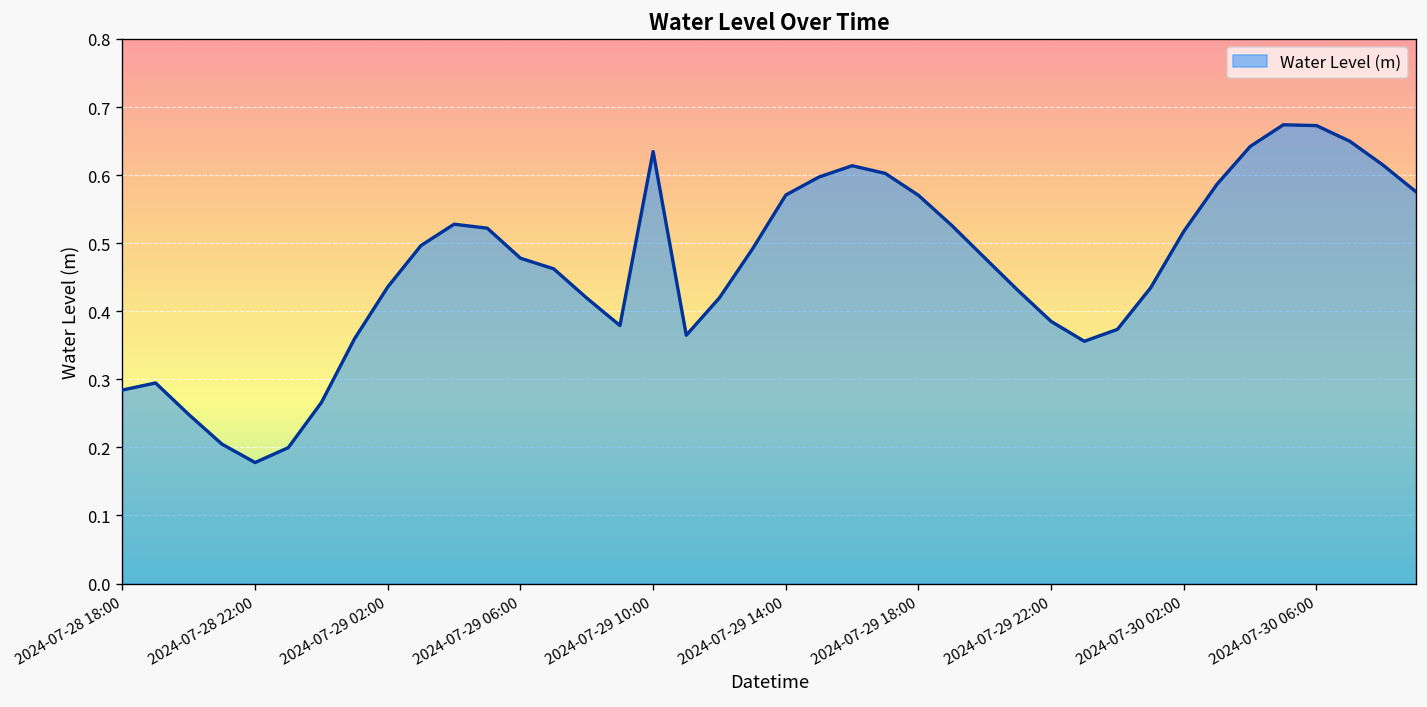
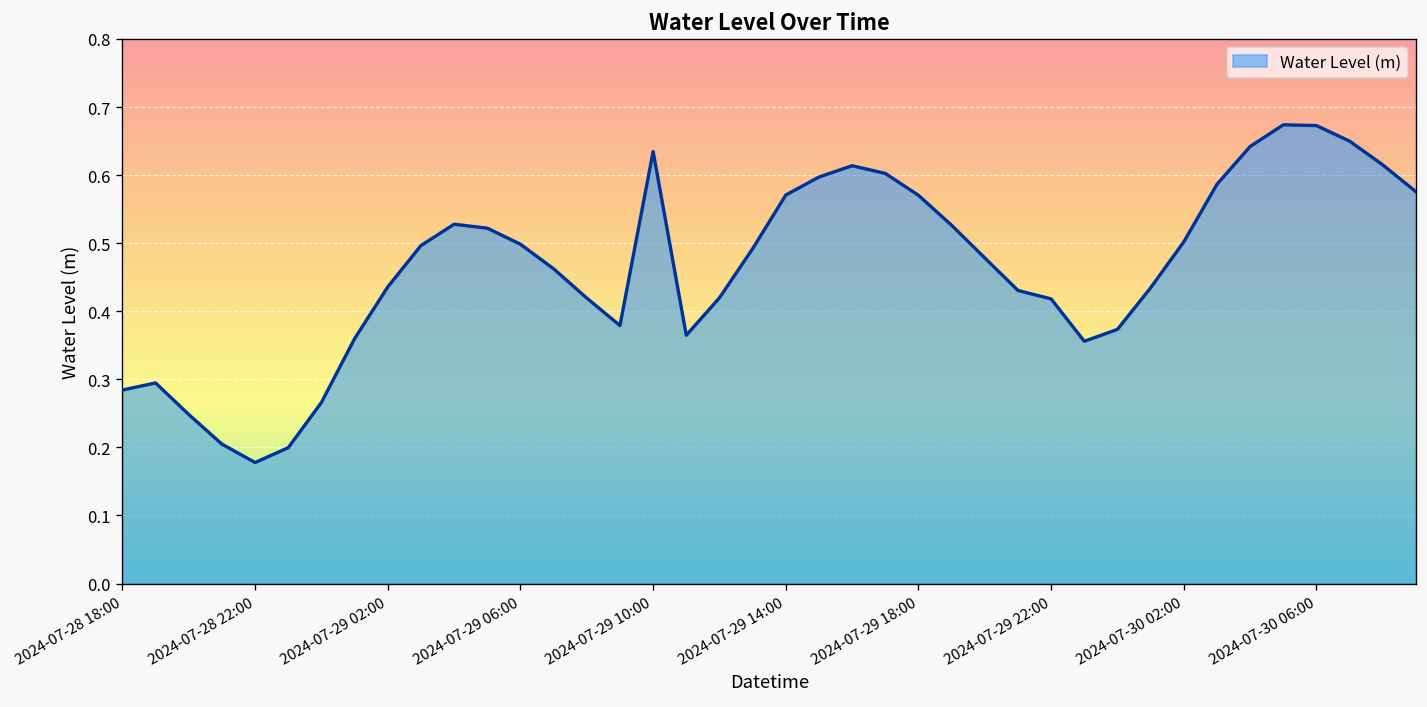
2024-07-29 06:00: 0.48 -> 0.50
2024-07-29 22:00: 0.39 -> 0.42
2024-07-30 02:00: 0.52 -> 0.50
